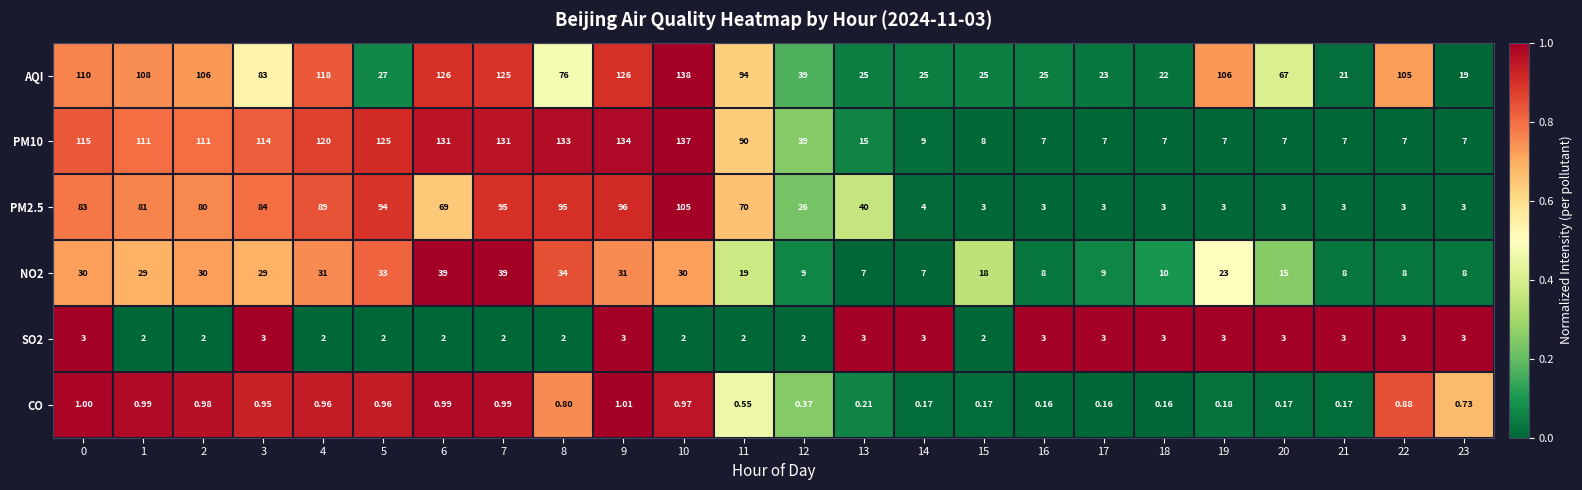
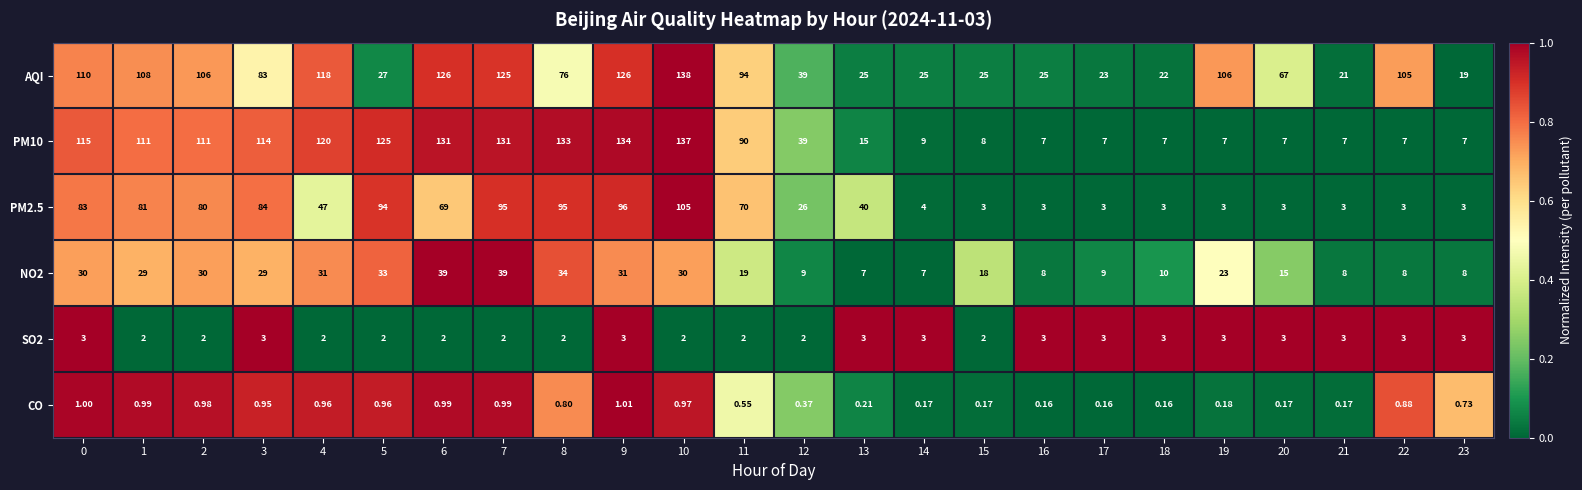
PM2.5, 4: 89 -> 47
